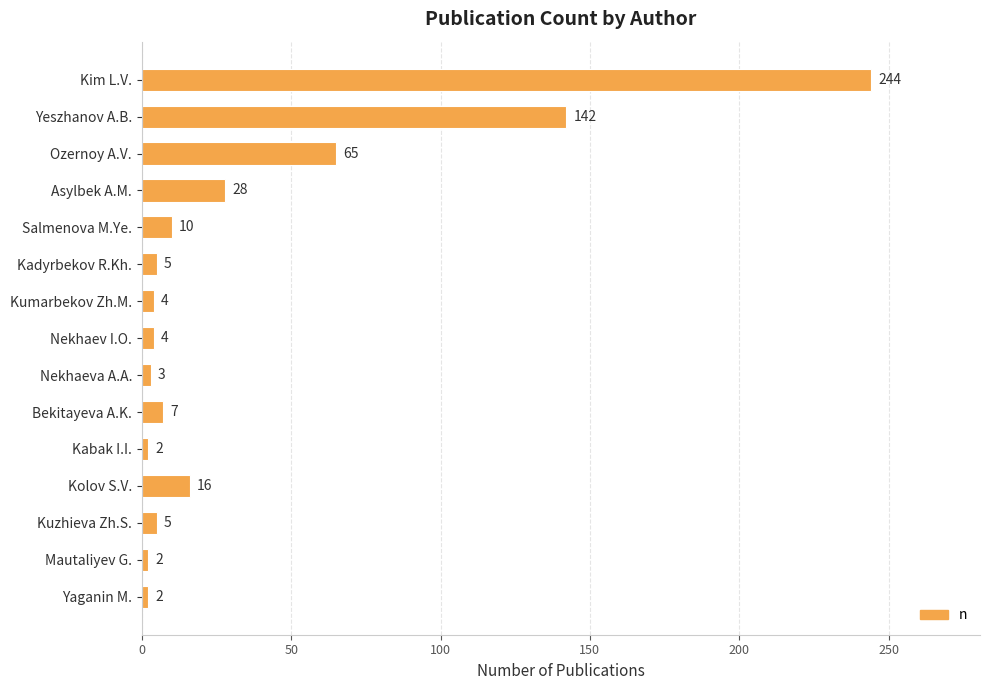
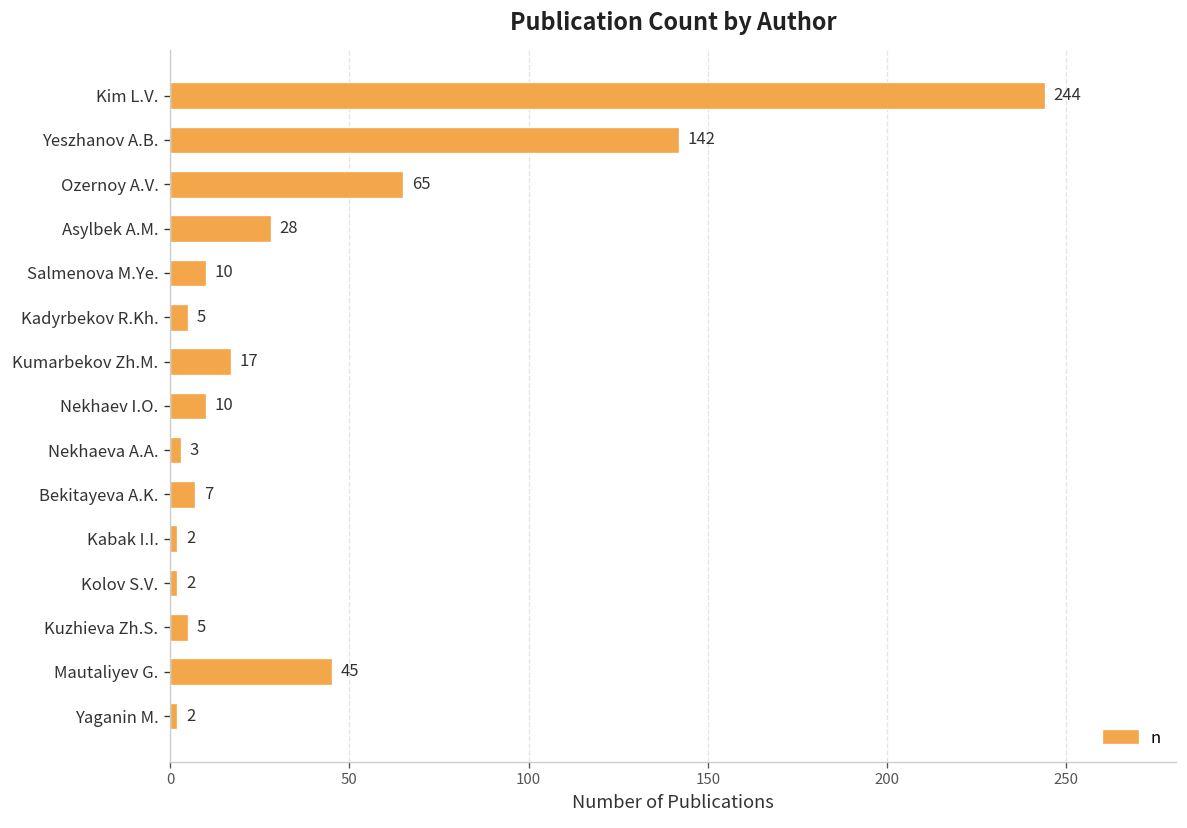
Kumarbekov Zh.M.: 4 -> 17
Nekhaev I.O.: 4 -> 10
Kolov S.V.: 16 -> 2
Mautaliyev G.: 2 -> 45
